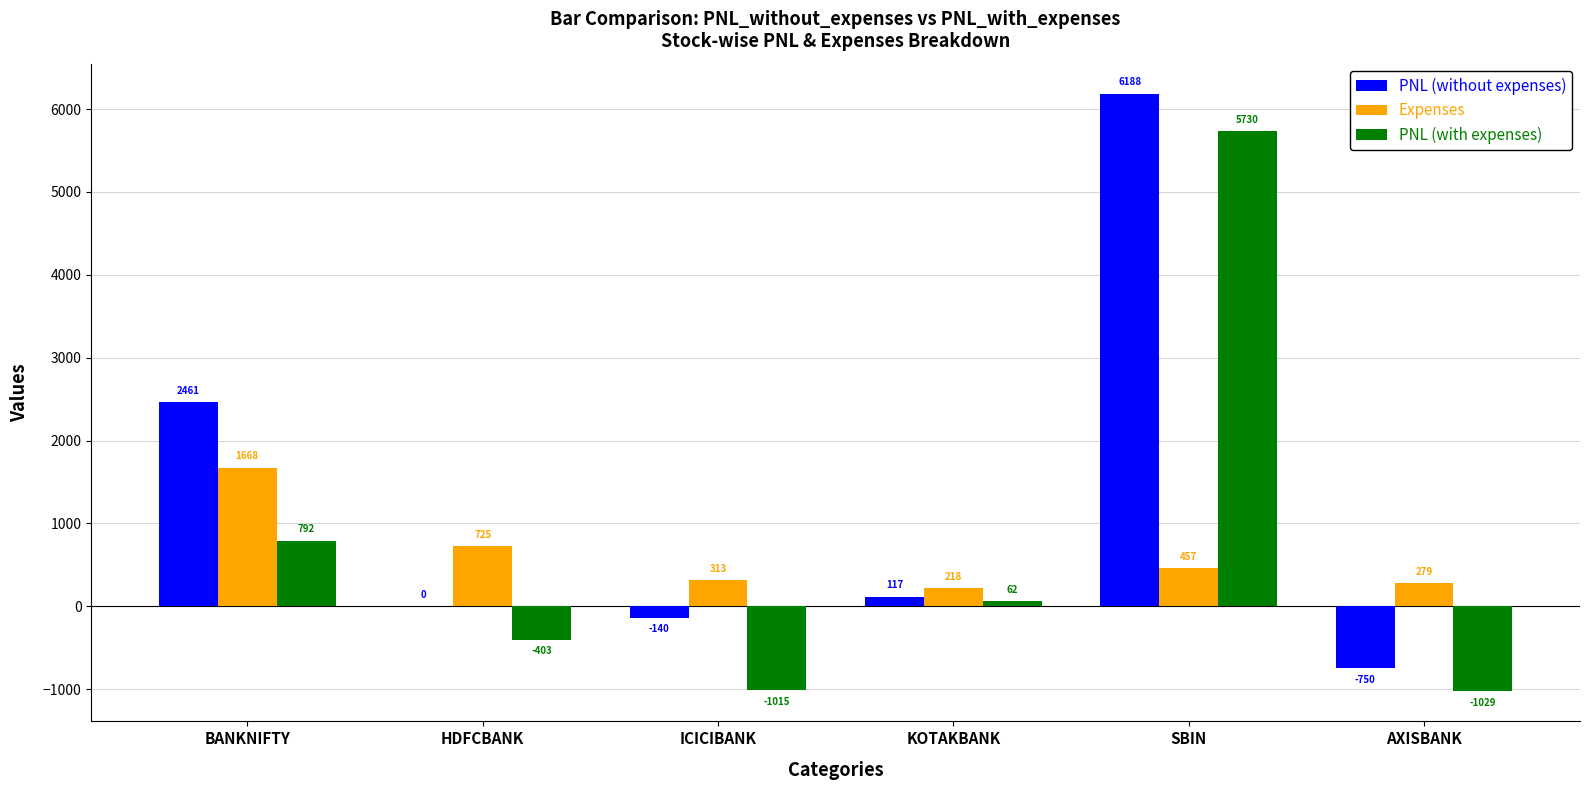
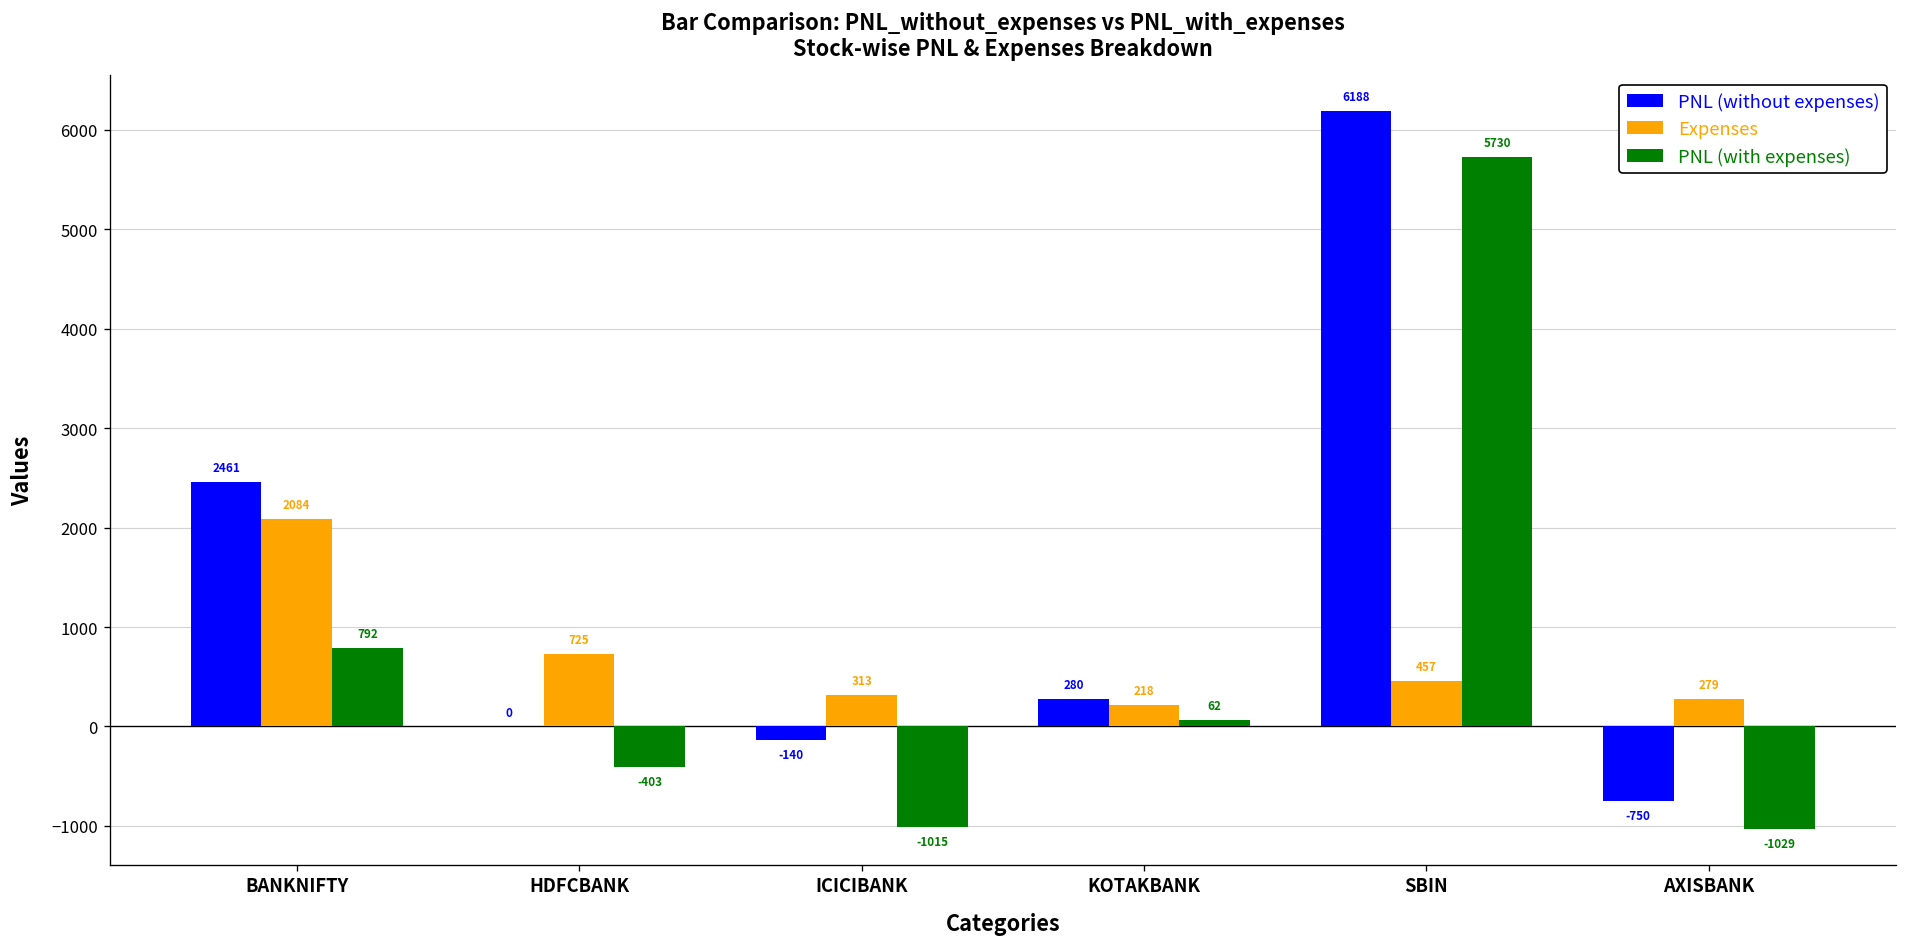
Expenses, BANKNIFTY: 1668 -> 2084
PNL (without expenses), KOTAKBANK: 117 -> 280
